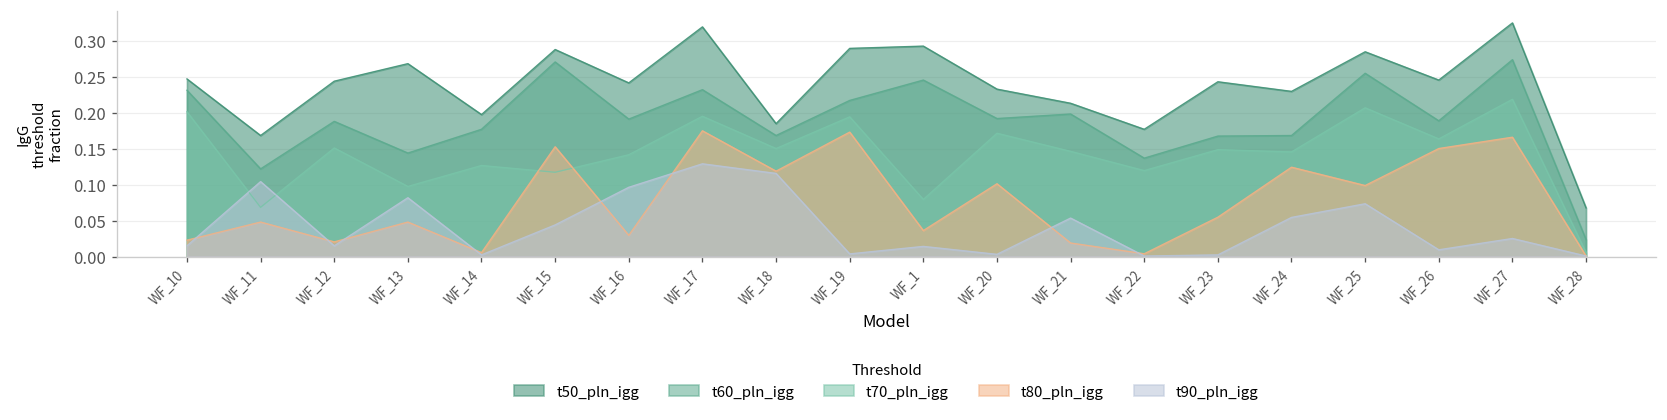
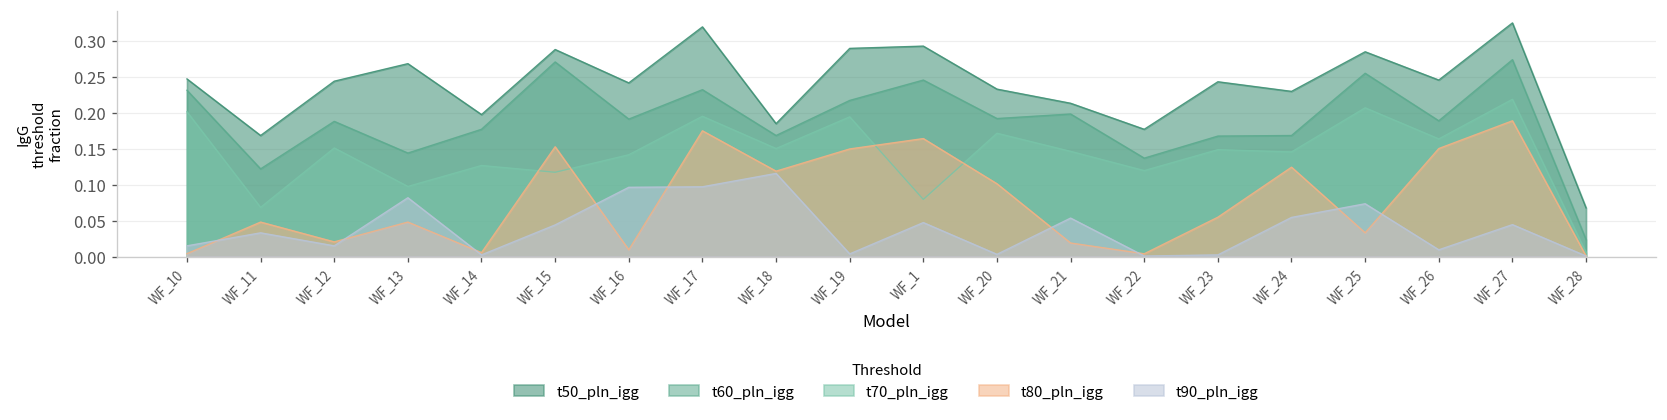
t80_pln_igg, WF_10: 0.02 -> 0.00
t90_pln_igg, WF_11: 0.10 -> 0.03
t80_pln_igg, WF_16: 0.03 -> 0.01
t90_pln_igg, WF_17: 0.13 -> 0.10
t80_pln_igg, WF_19: 0.17 -> 0.15
t80_pln_igg, WF_1: 0.04 -> 0.16
t90_pln_igg, WF_1: 0.01 -> 0.05
t80_pln_igg, WF_25: 0.10 -> 0.03
t80_pln_igg, WF_27: 0.17 -> 0.19
t90_pln_igg, WF_27: 0.03 -> 0.04
